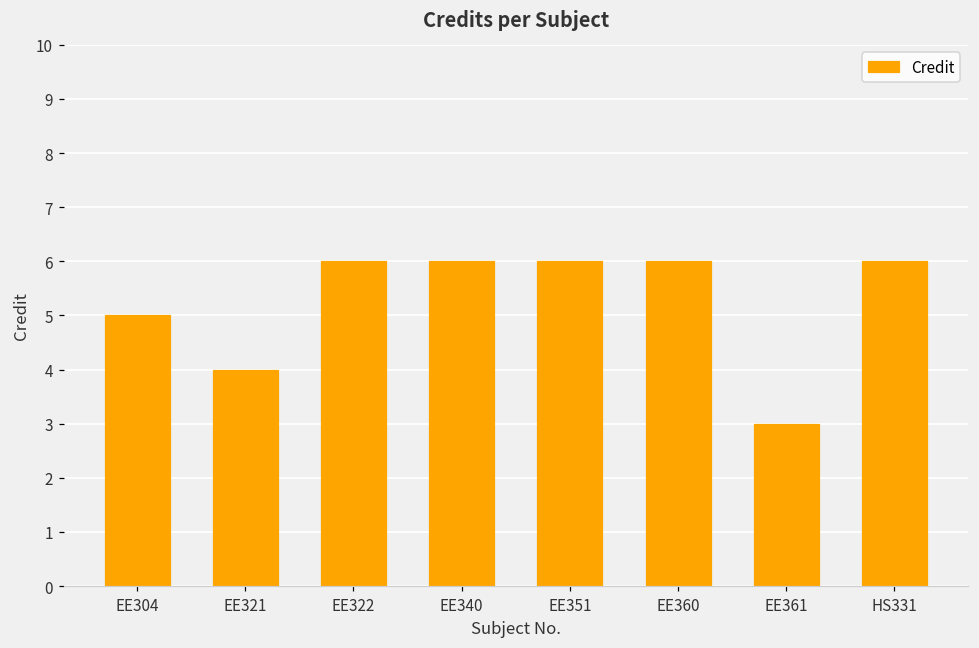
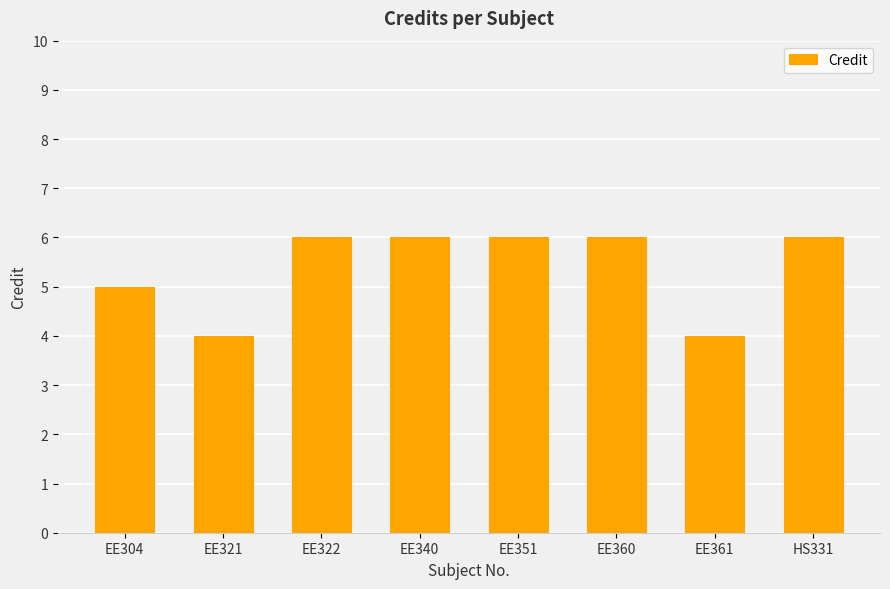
EE361: 3 -> 4
